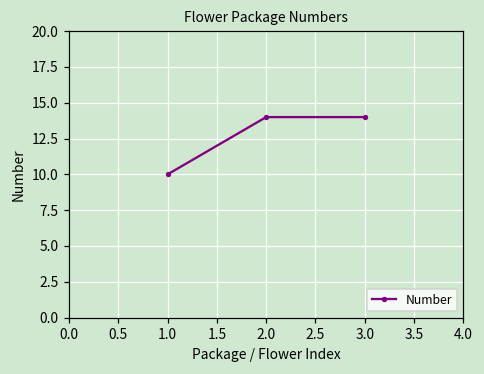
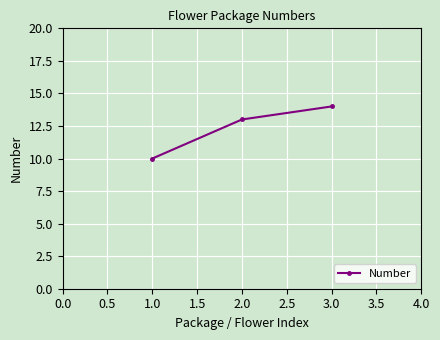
2.0: 14 -> 13
